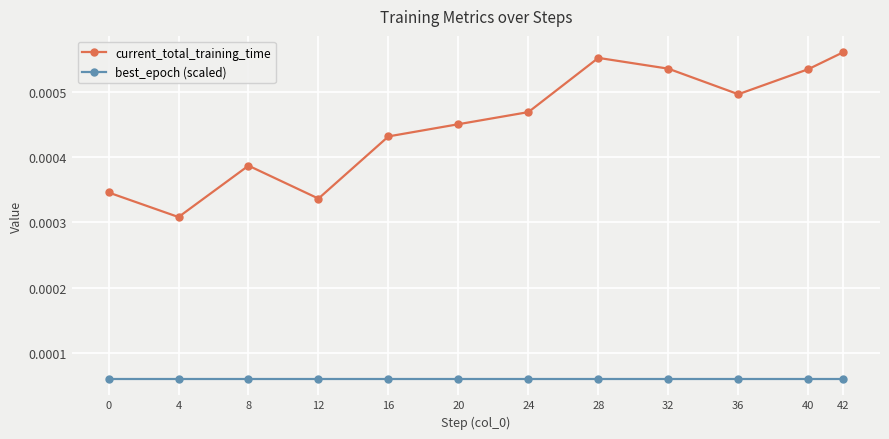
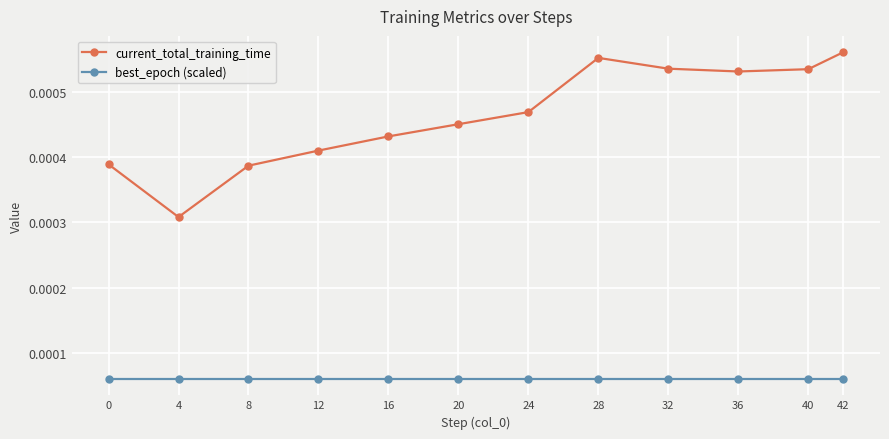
current_total_training_time, 0: 0.00035 -> 0.00039
current_total_training_time, 12: 0.00034 -> 0.00041
current_total_training_time, 36: 0.00050 -> 0.00053
